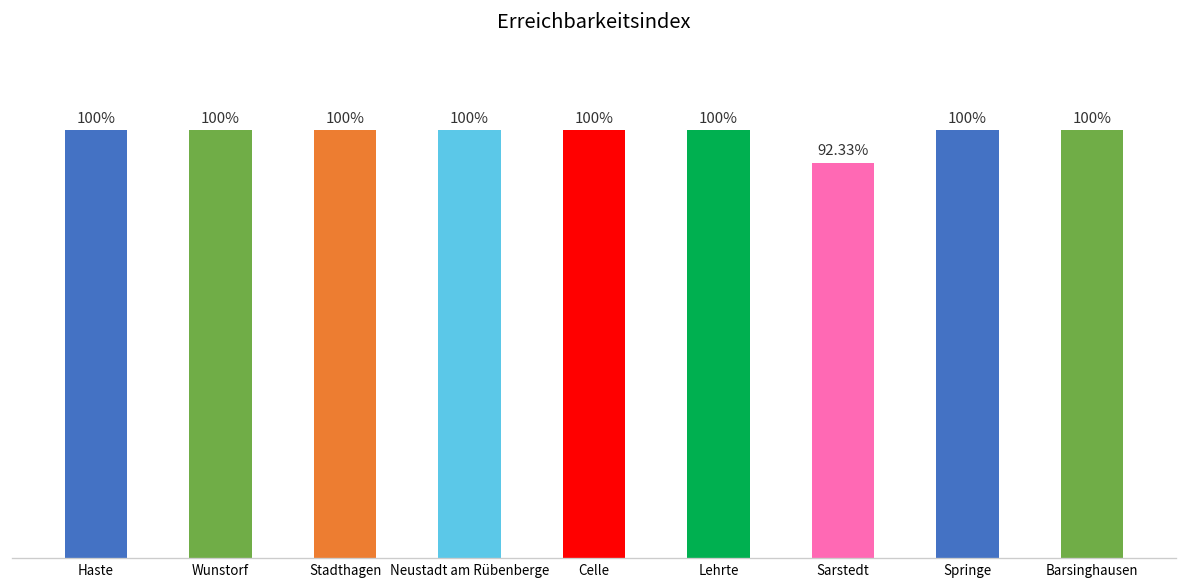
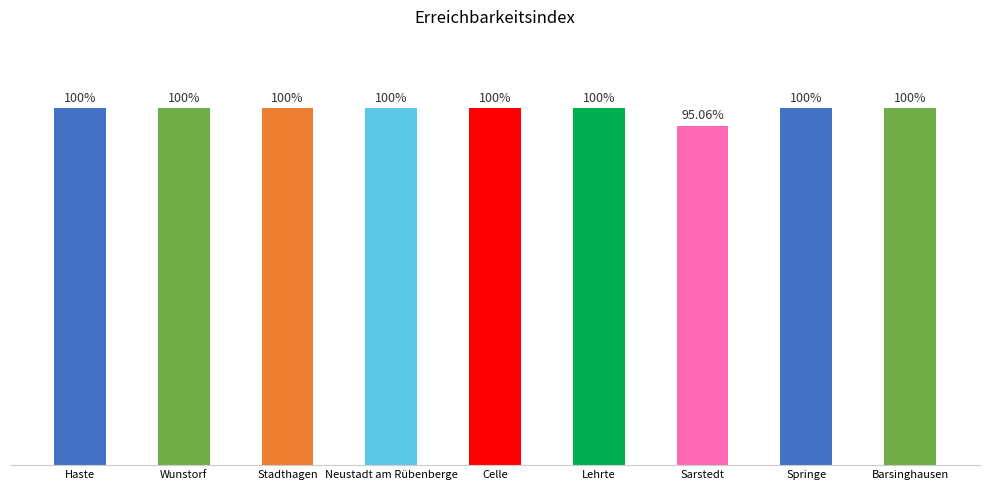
Sarstedt: 92.33% -> 95.06%
